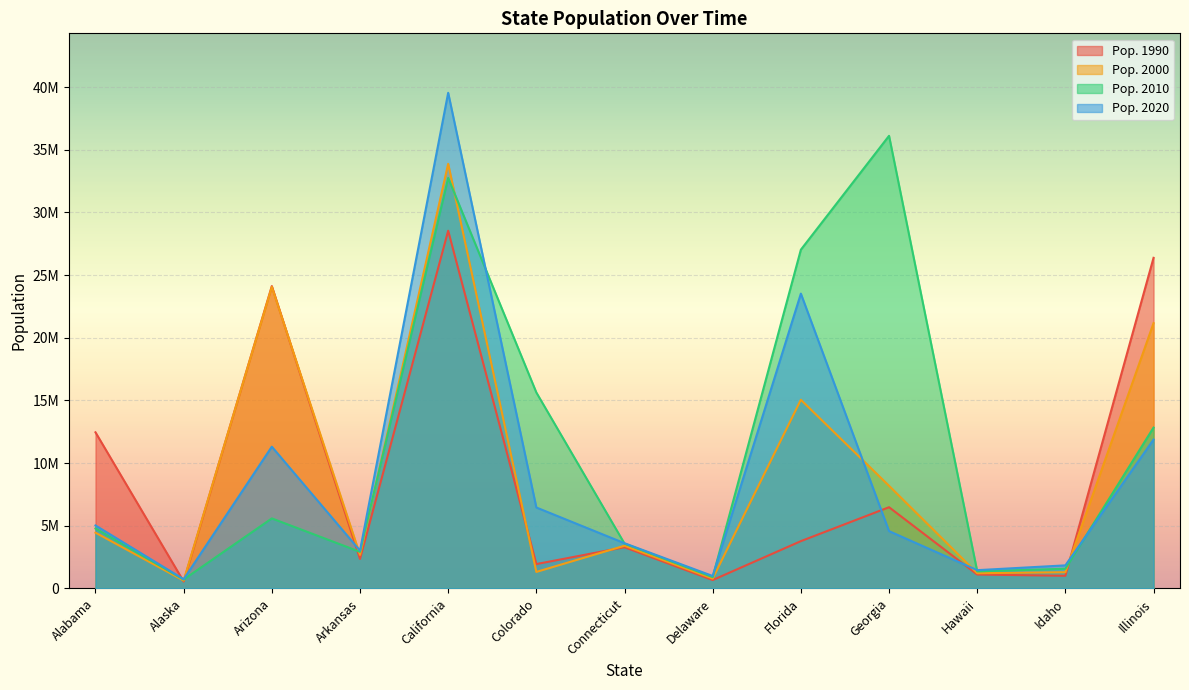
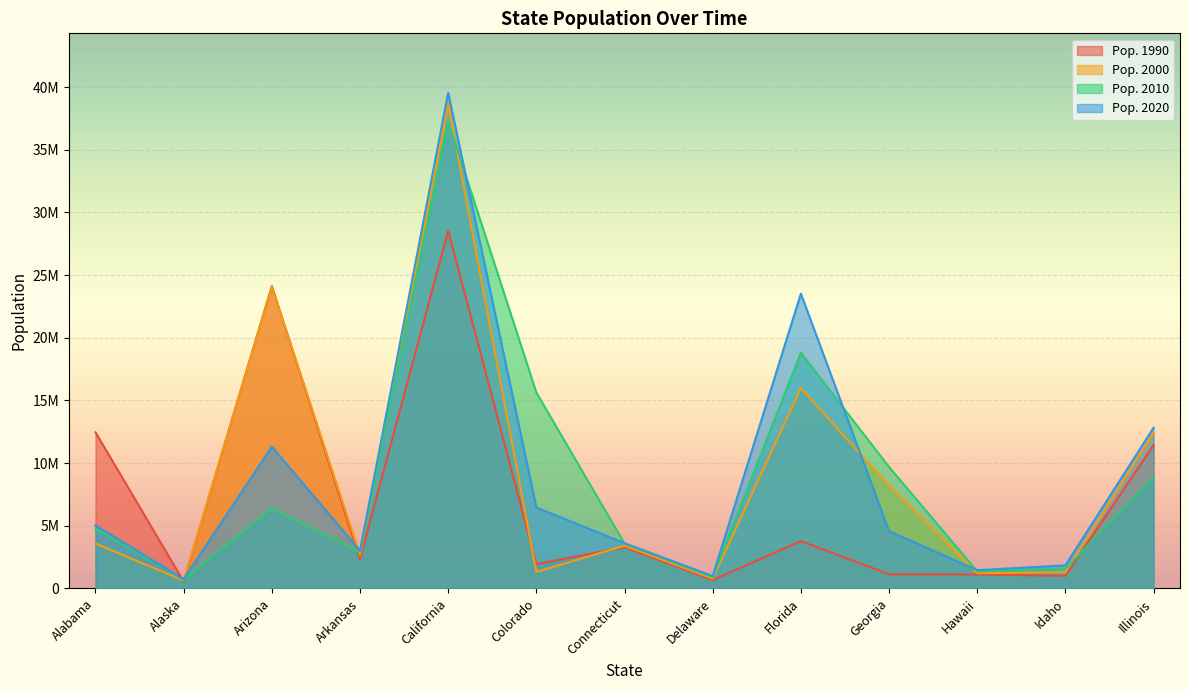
Pop. 2000, Alabama: 4400000 -> 3600000
Pop. 2010, Arizona: 5600000 -> 6400000
Pop. 2000, California: 33900000 -> 38700000
Pop. 2010, California: 32700000 -> 37300000
Pop. 2000, Florida: 15000000 -> 16000000
Pop. 2010, Florida: 27000000 -> 18800000
Pop. 1990, Georgia: 6500000 -> 1100000
Pop. 2010, Georgia: 36100000 -> 9700000
Pop. 1990, Illinois: 26400000 -> 11400000
Pop. 2000, Illinois: 21200000 -> 12400000
Pop. 2010, Illinois: 12800000 -> 8900000
Pop. 2020, Illinois: 11900000 -> 12800000
